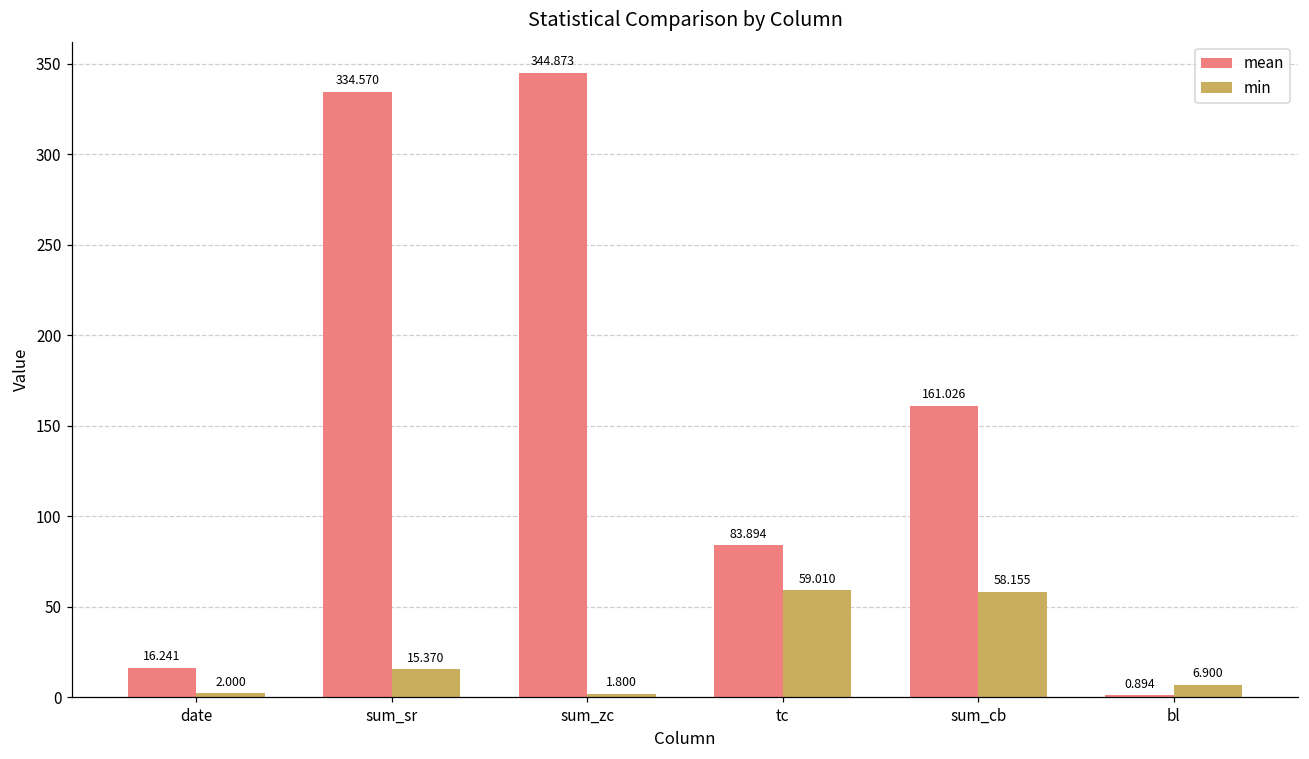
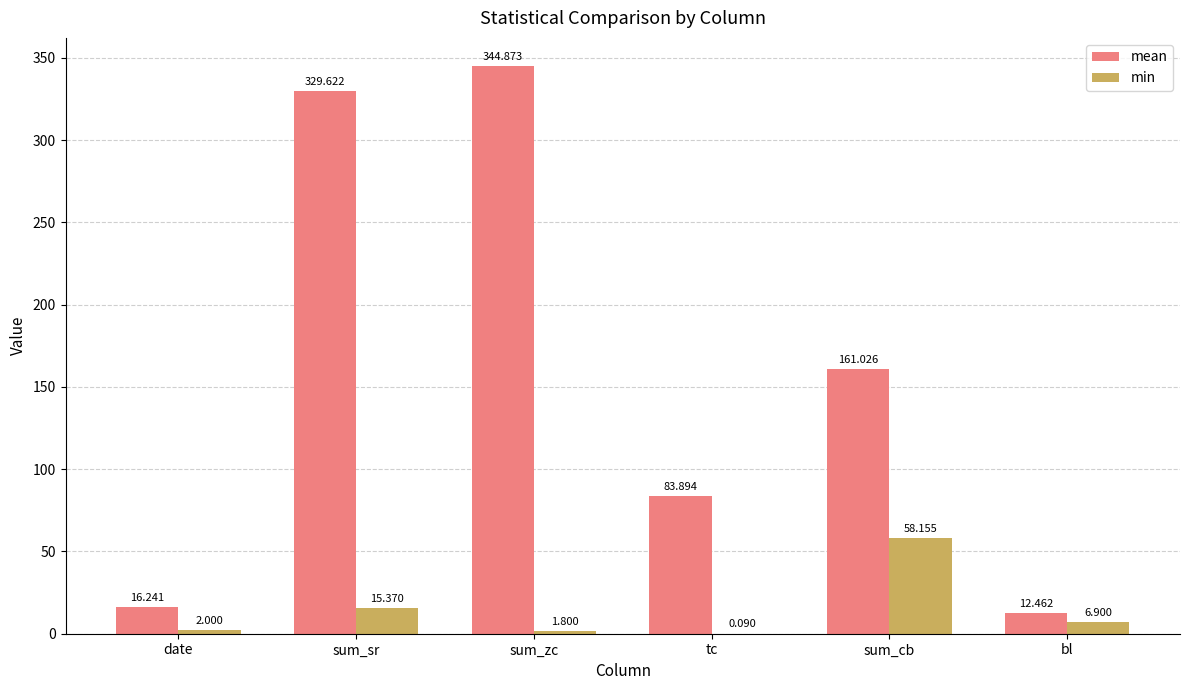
mean, sum_sr: 334.570 -> 329.622
min, tc: 59.010 -> 0.090
mean, bl: 0.894 -> 12.462
